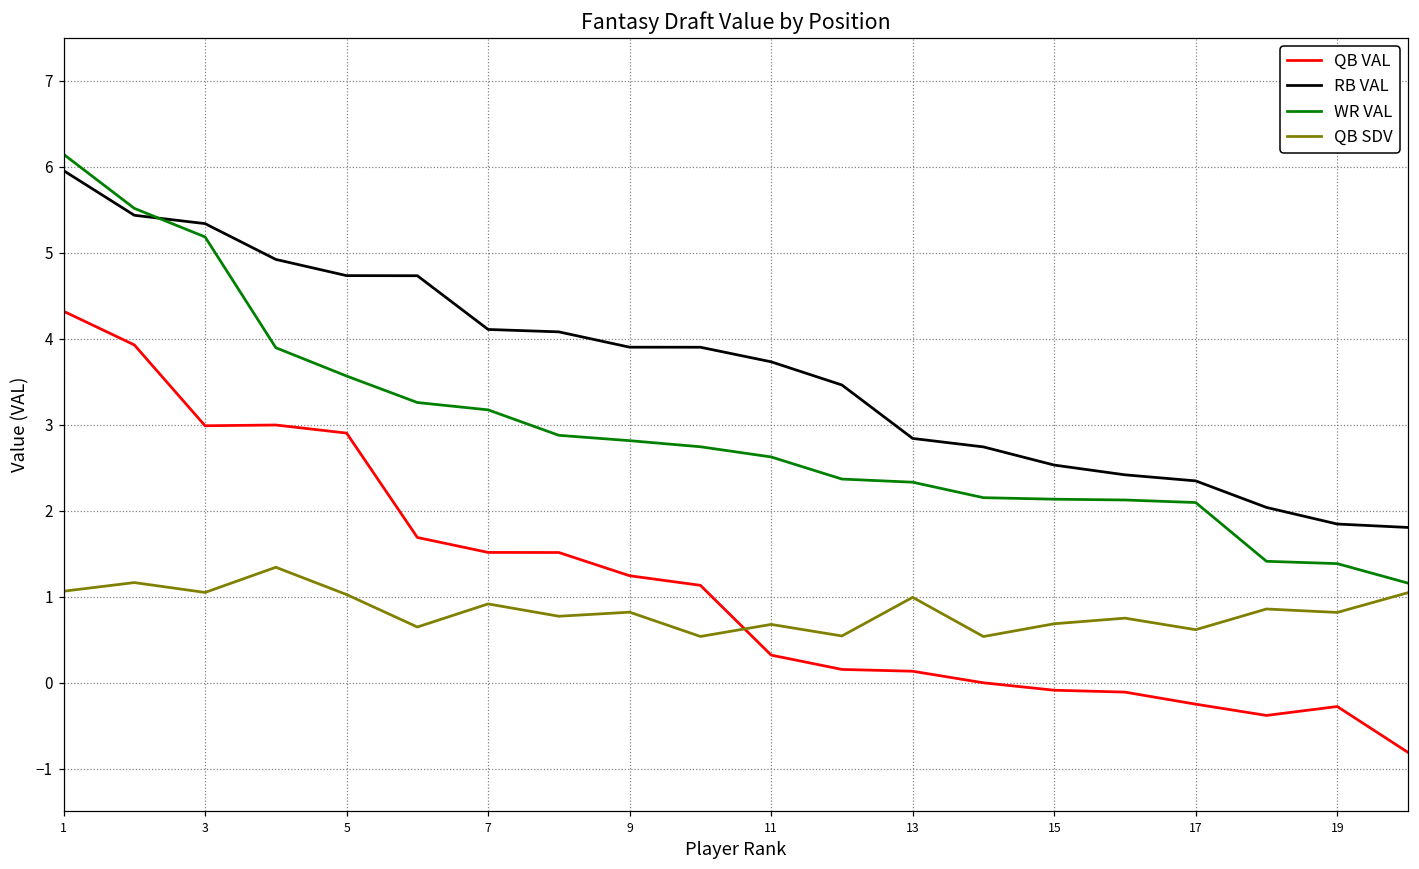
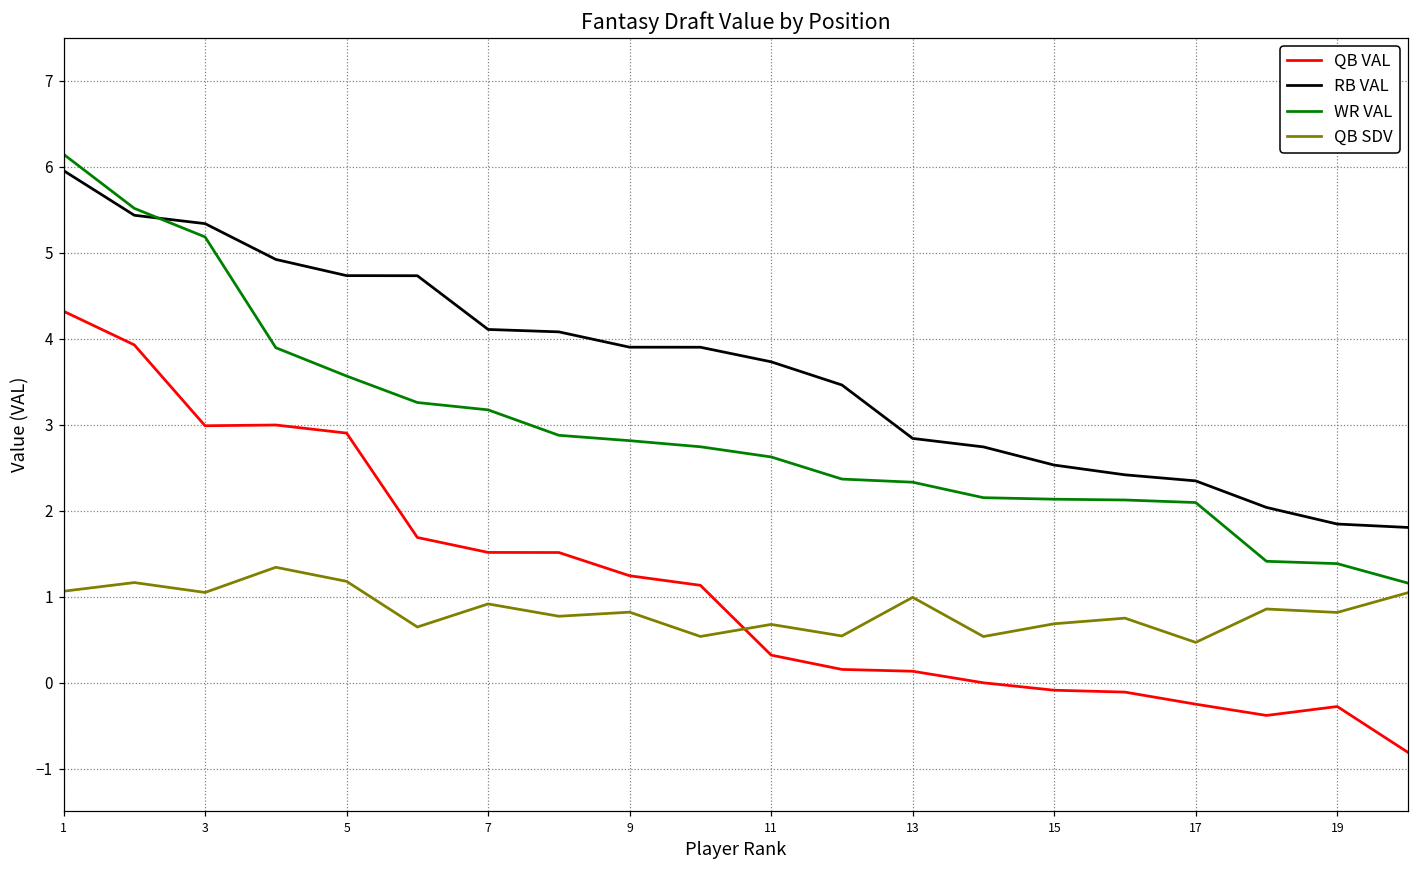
QB SDV, 5: 1.0 -> 1.2
QB SDV, 17: 0.6 -> 0.5
